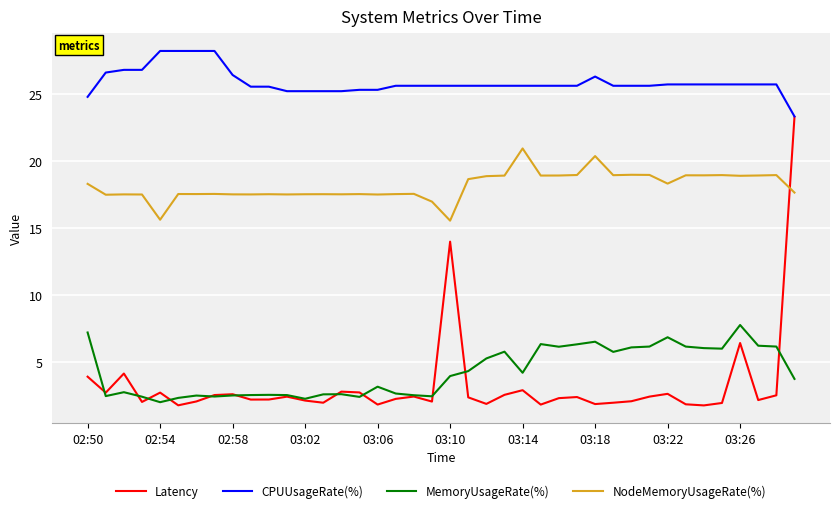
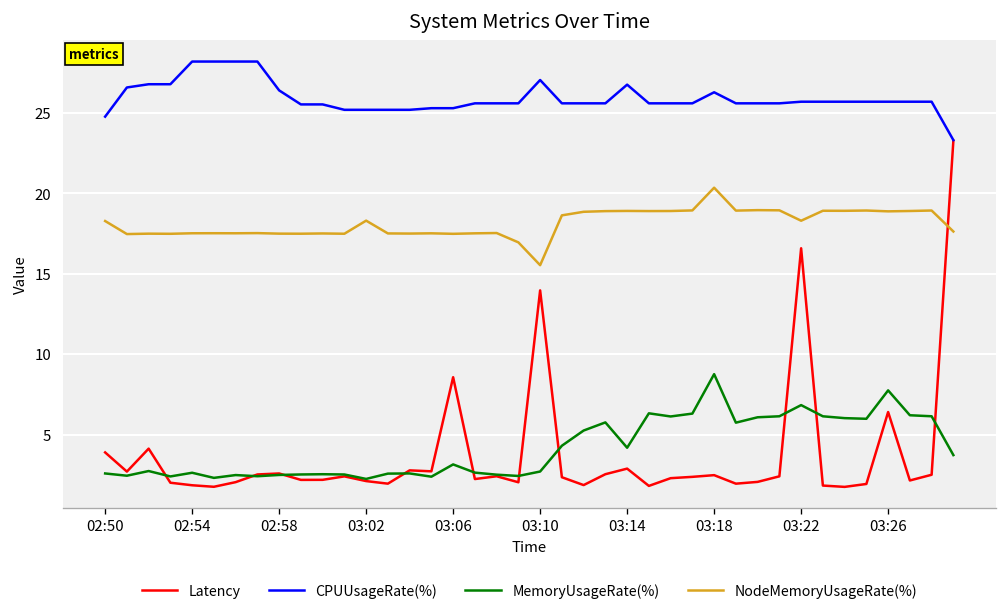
MemoryUsageRate(%), 02:50: 7.2 -> 2.6
Latency, 02:54: 2.7 -> 1.9
MemoryUsageRate(%), 02:54: 2.0 -> 2.6
NodeMemoryUsageRate(%), 02:54: 15.6 -> 17.5
NodeMemoryUsageRate(%), 03:02: 17.5 -> 18.3
Latency, 03:06: 1.8 -> 8.6
CPUUsageRate(%), 03:10: 25.6 -> 27.0
MemoryUsageRate(%), 03:10: 3.9 -> 2.7
CPUUsageRate(%), 03:14: 25.6 -> 26.8
NodeMemoryUsageRate(%), 03:14: 20.9 -> 18.9
Latency, 03:18: 1.9 -> 2.5
MemoryUsageRate(%), 03:18: 6.5 -> 8.8
Latency, 03:22: 2.6 -> 16.6
